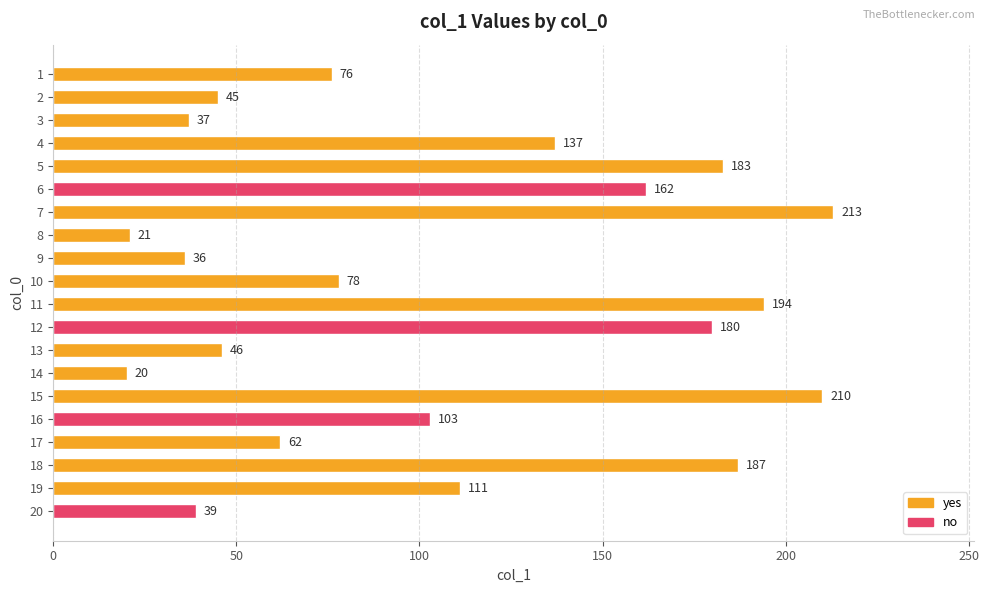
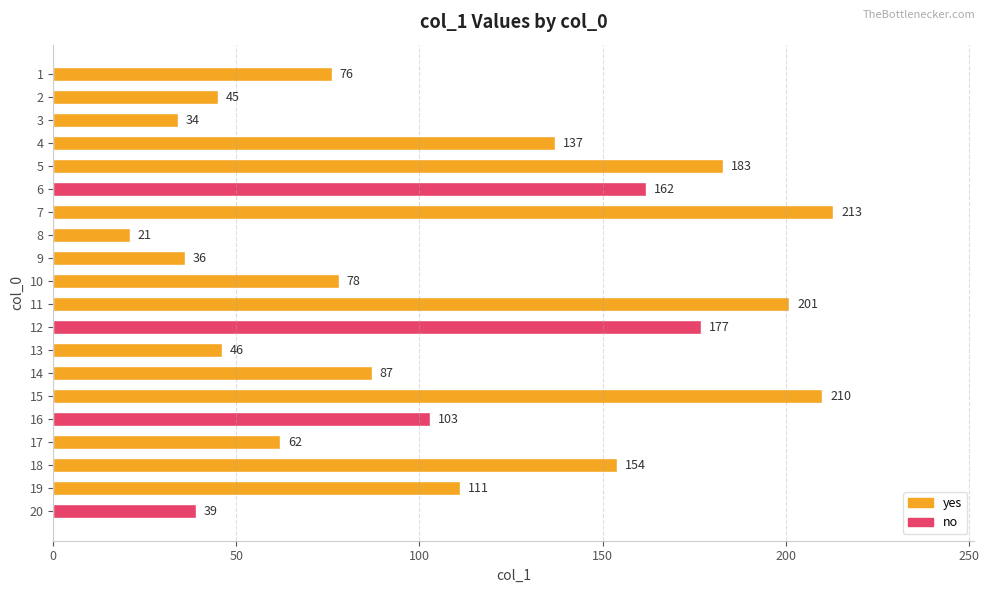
3: 37 -> 34
11: 194 -> 201
12: 180 -> 177
14: 20 -> 87
18: 187 -> 154
